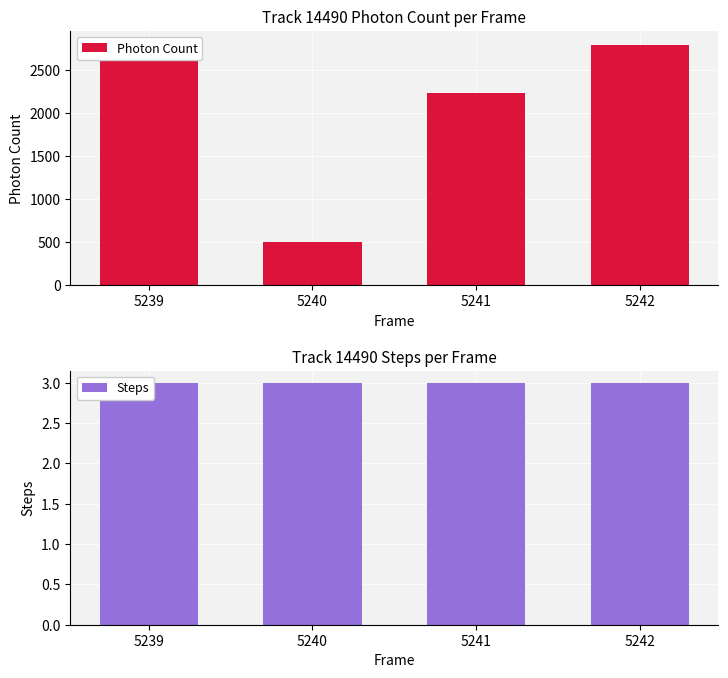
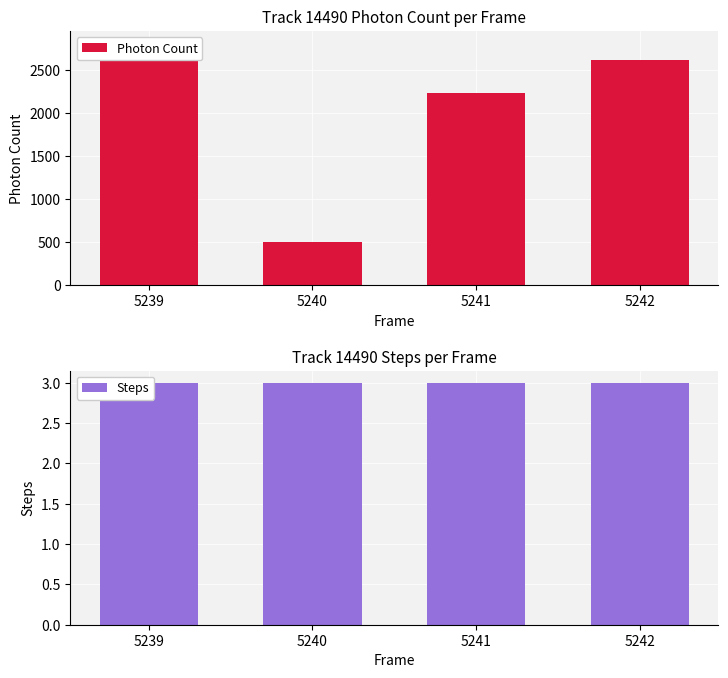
Track 14490 Photon Count per Frame, 5242: 2800 -> 2600
